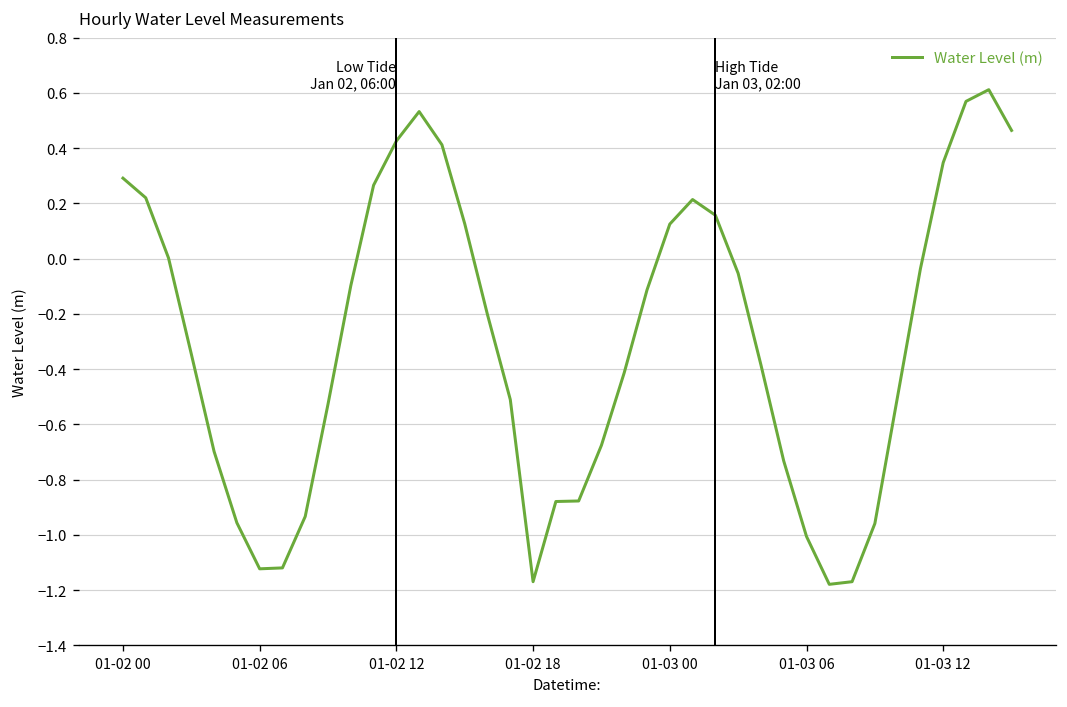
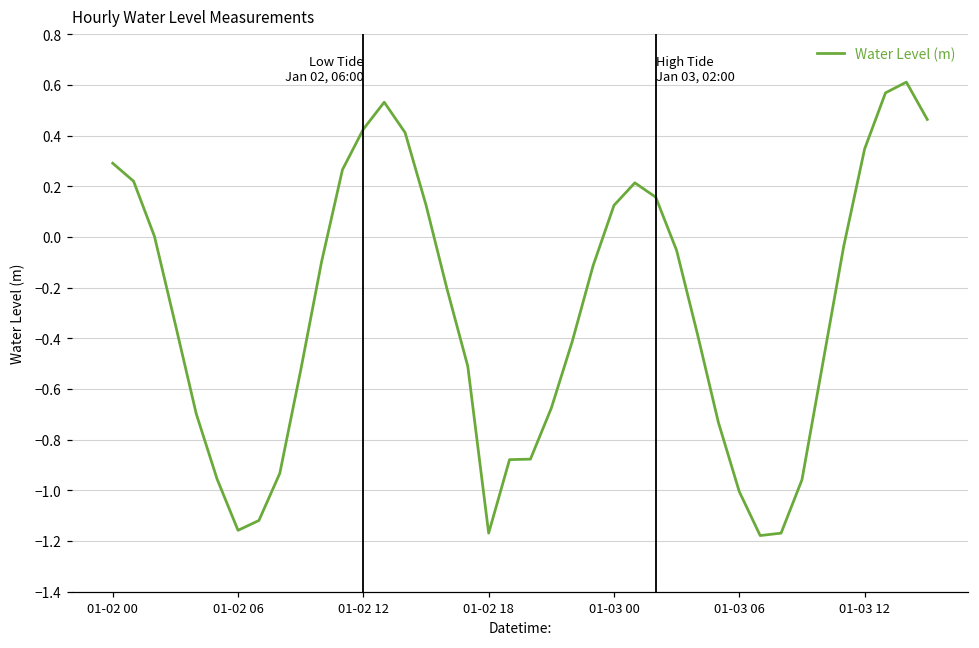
01-02 06: -1.12 -> -1.16
